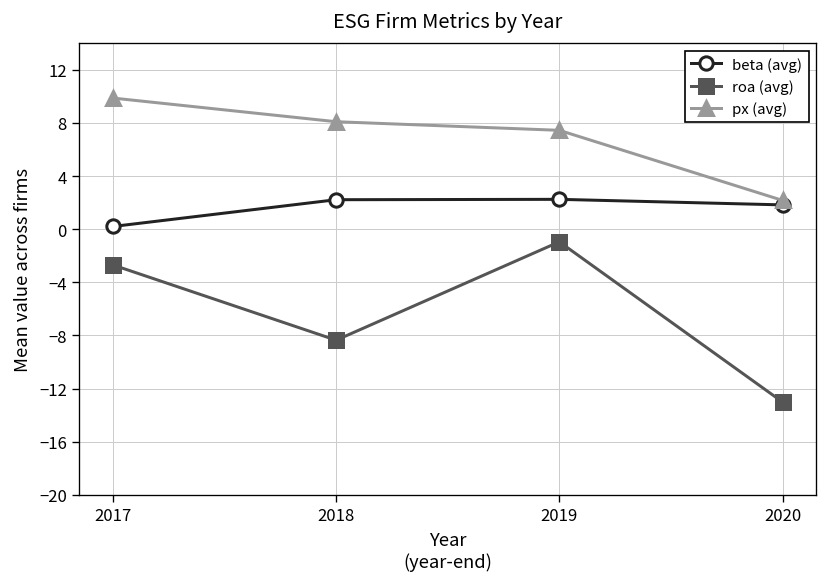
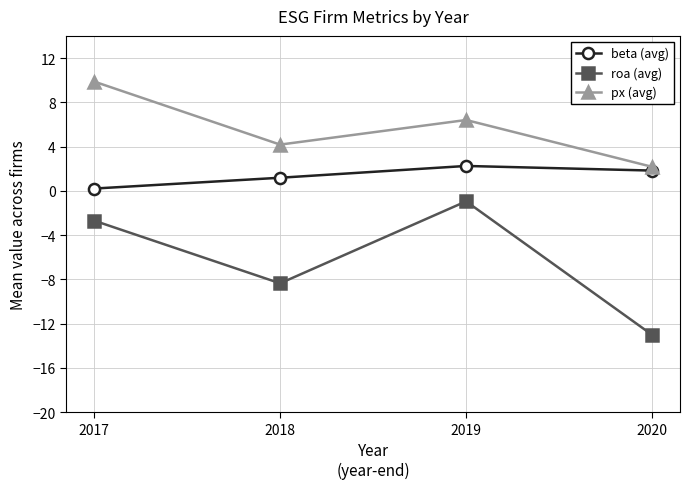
beta (avg), 2018: 2.2 -> 1.2
px (avg), 2018: 8.1 -> 4.2
px (avg), 2019: 7.4 -> 6.4
